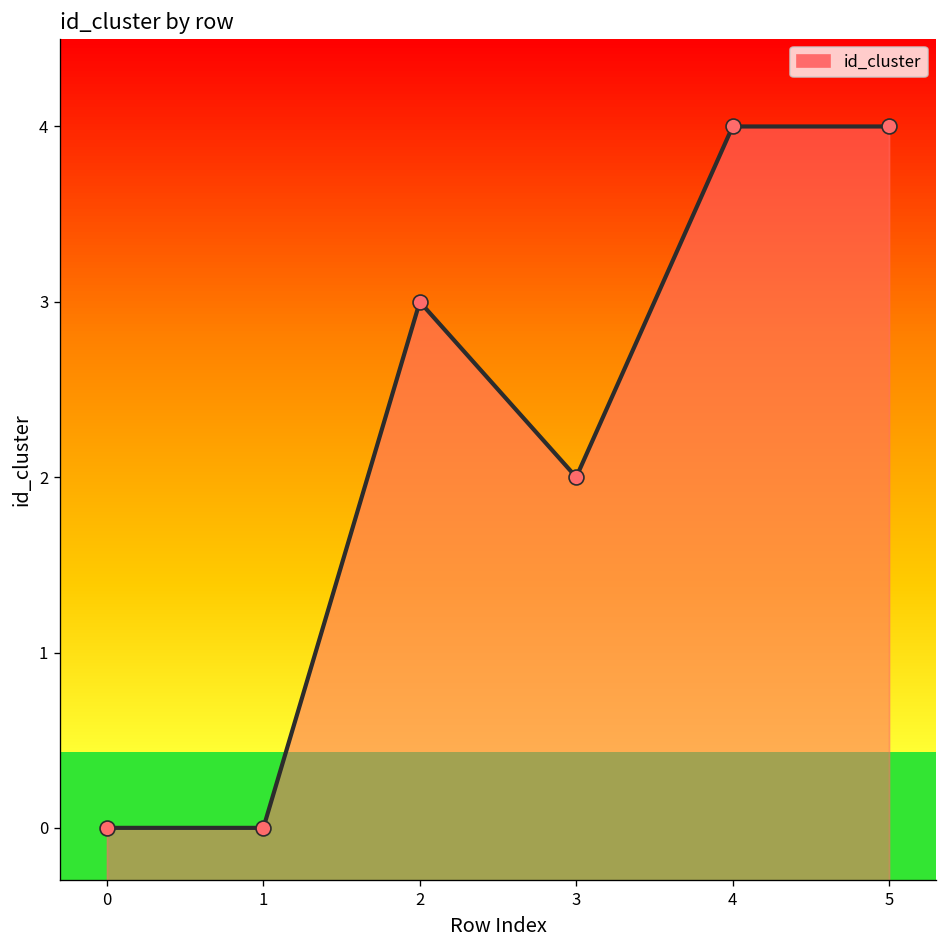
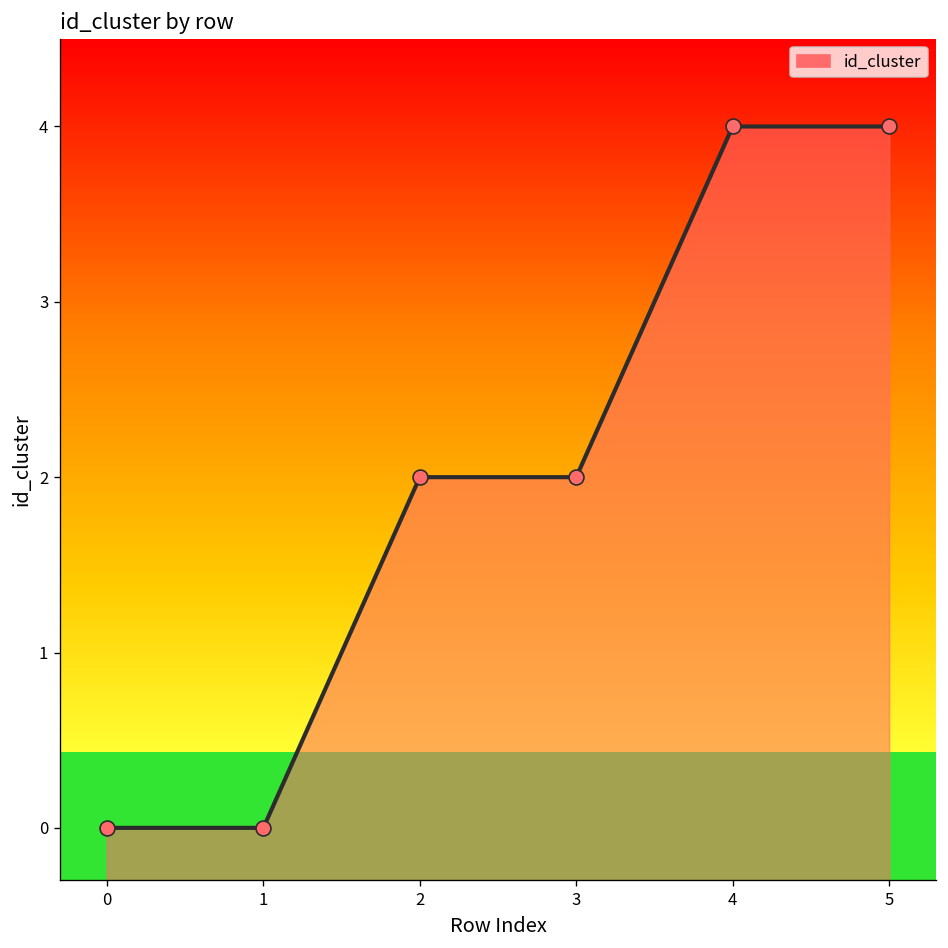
2: 3 -> 2
